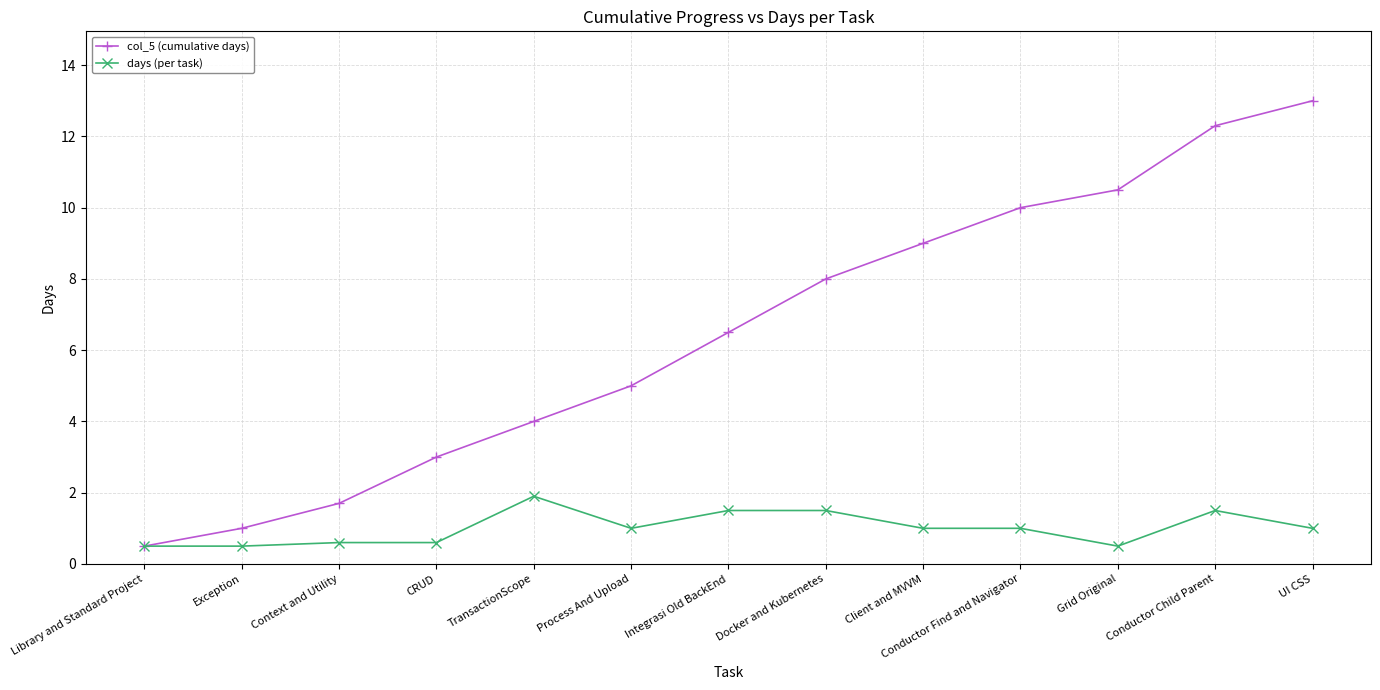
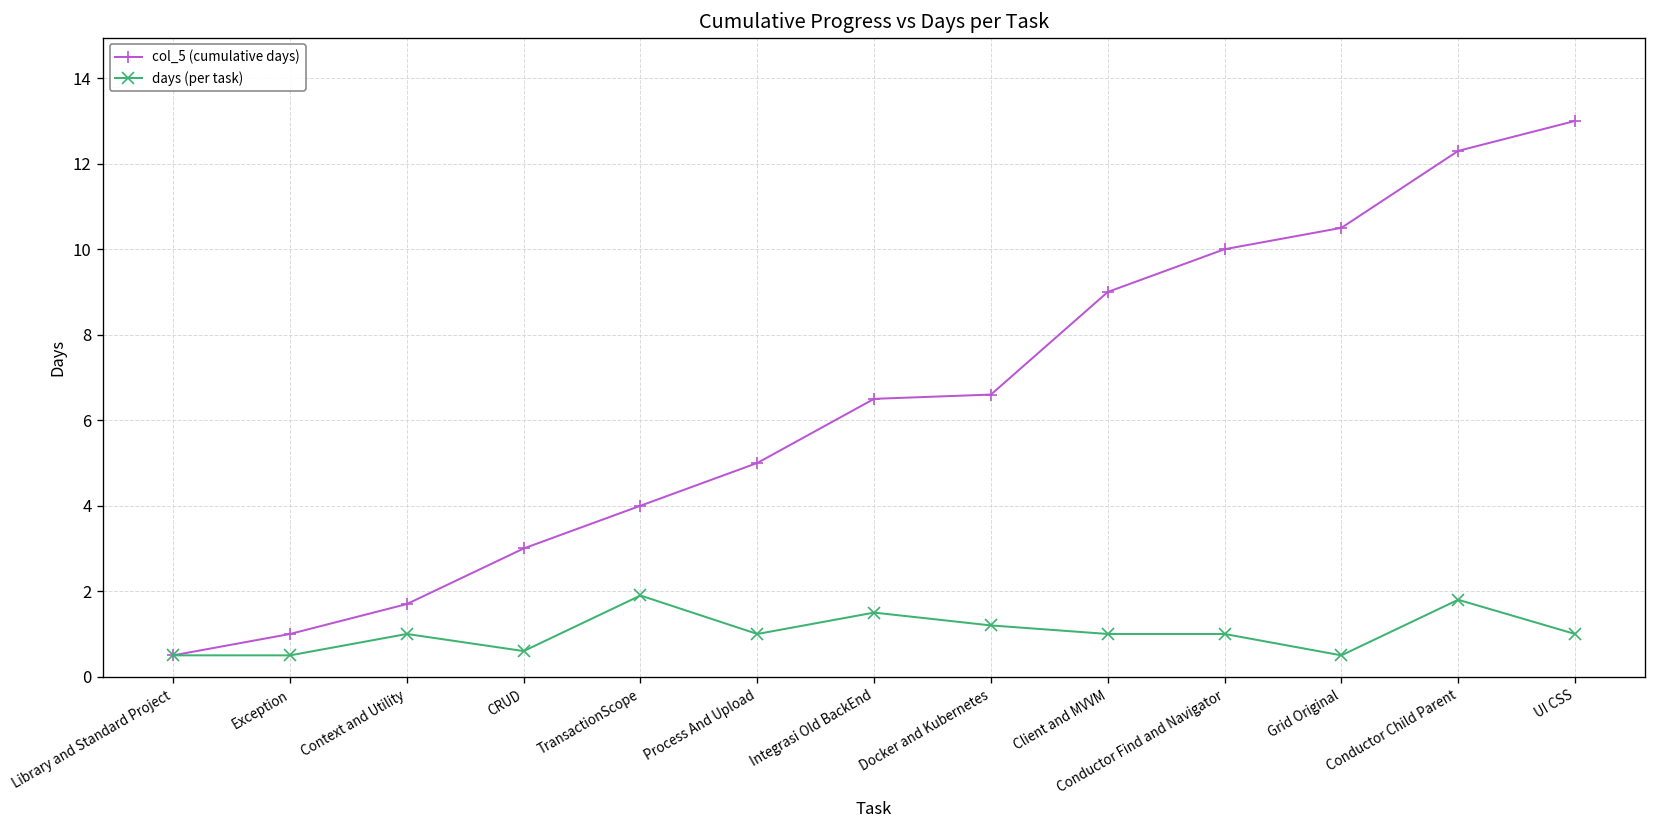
days (per task), Context and Utility: 0.6 -> 1.0
col_5 (cumulative days), Docker and Kubernetes: 8.0 -> 6.6
days (per task), Docker and Kubernetes: 1.5 -> 1.2
days (per task), Conductor Child Parent: 1.5 -> 1.8
